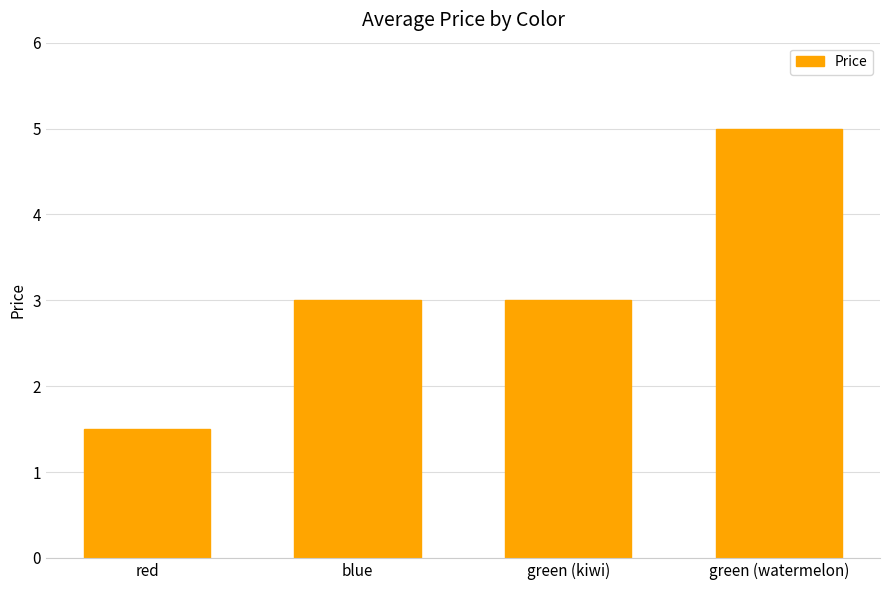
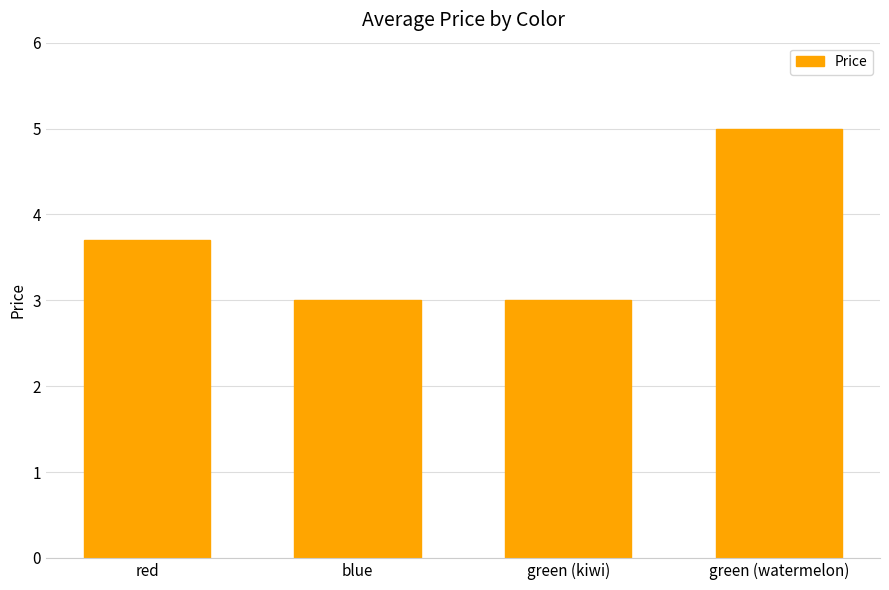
red: 1.5 -> 3.7
